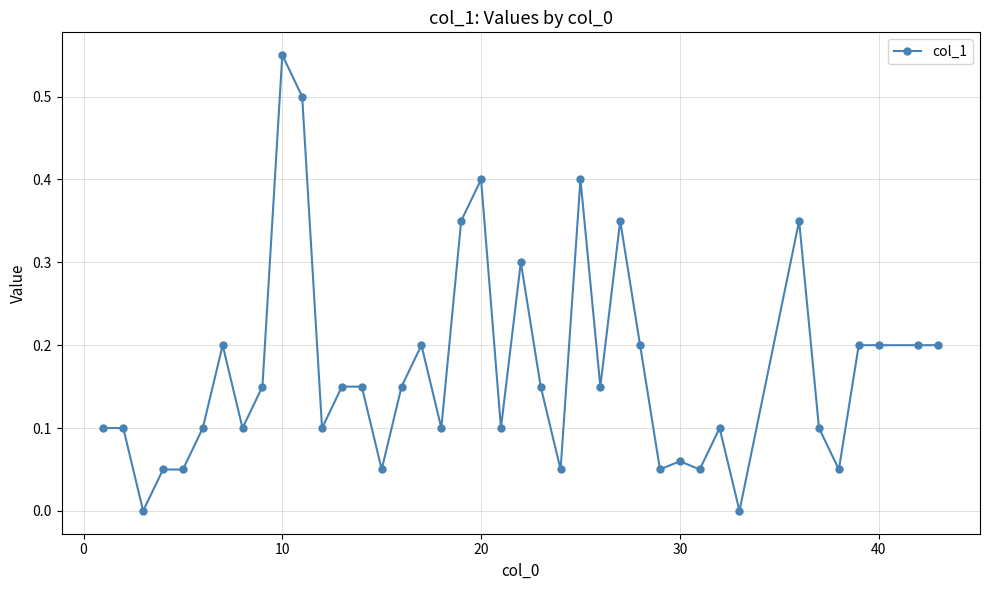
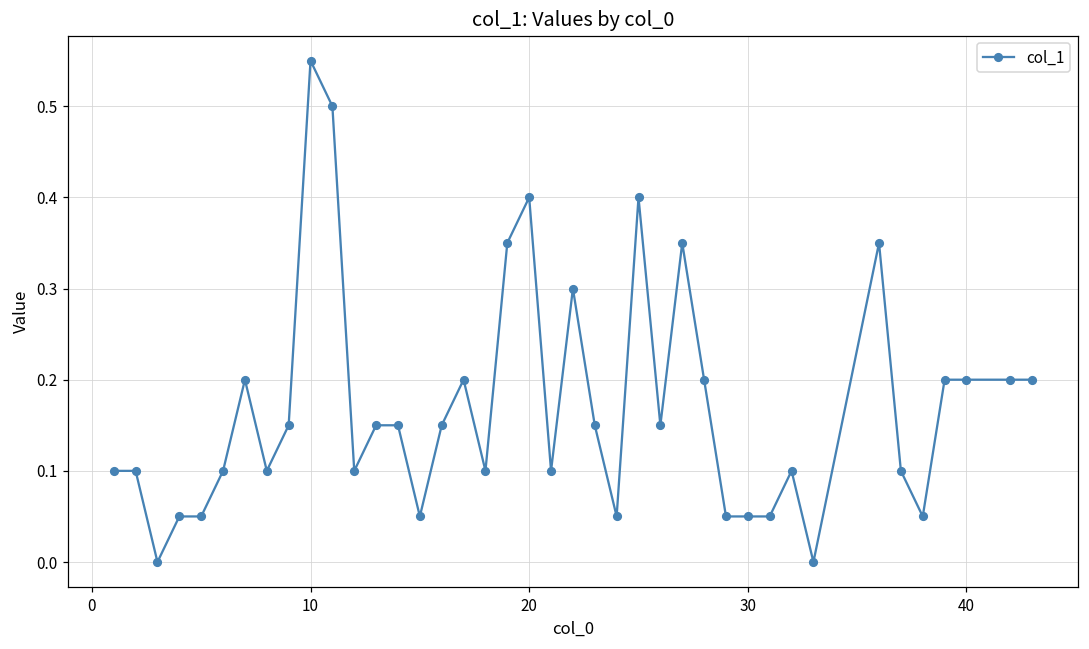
30: 0.06 -> 0.05
